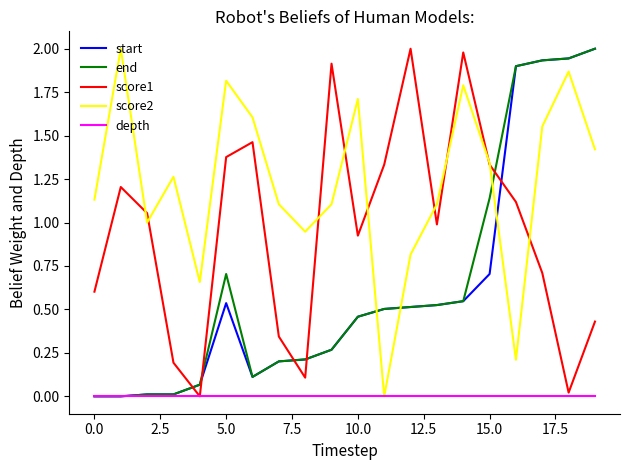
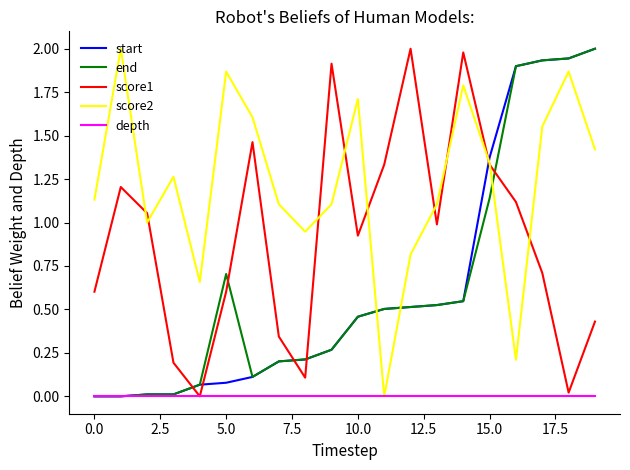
start, 5.0: 0.54 -> 0.08
score1, 5.0: 1.38 -> 0.60
score2, 5.0: 1.82 -> 1.87
start, 15.0: 0.70 -> 1.37
